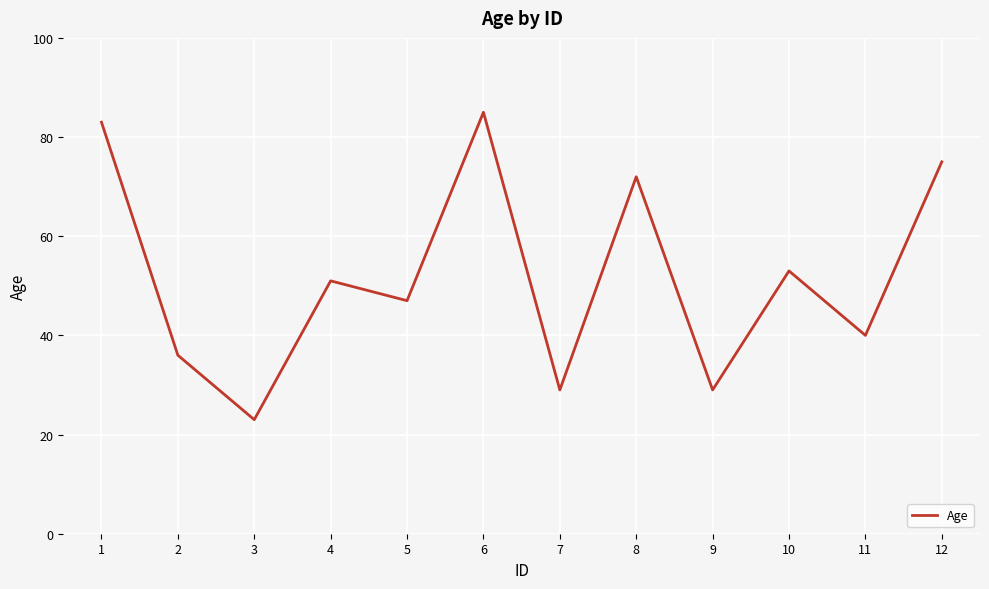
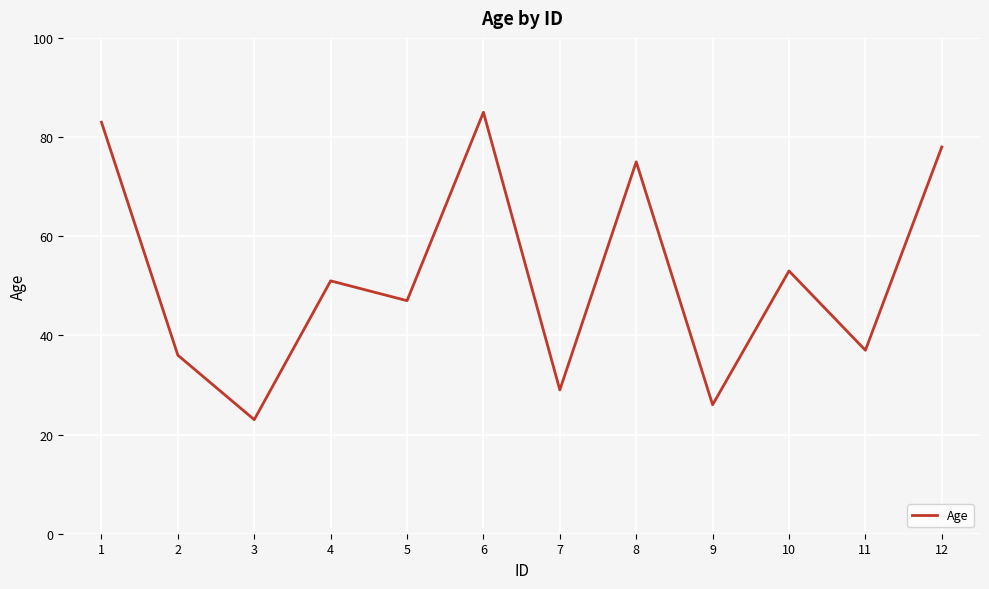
8: 72 -> 75
9: 29 -> 26
11: 40 -> 37
12: 75 -> 78
